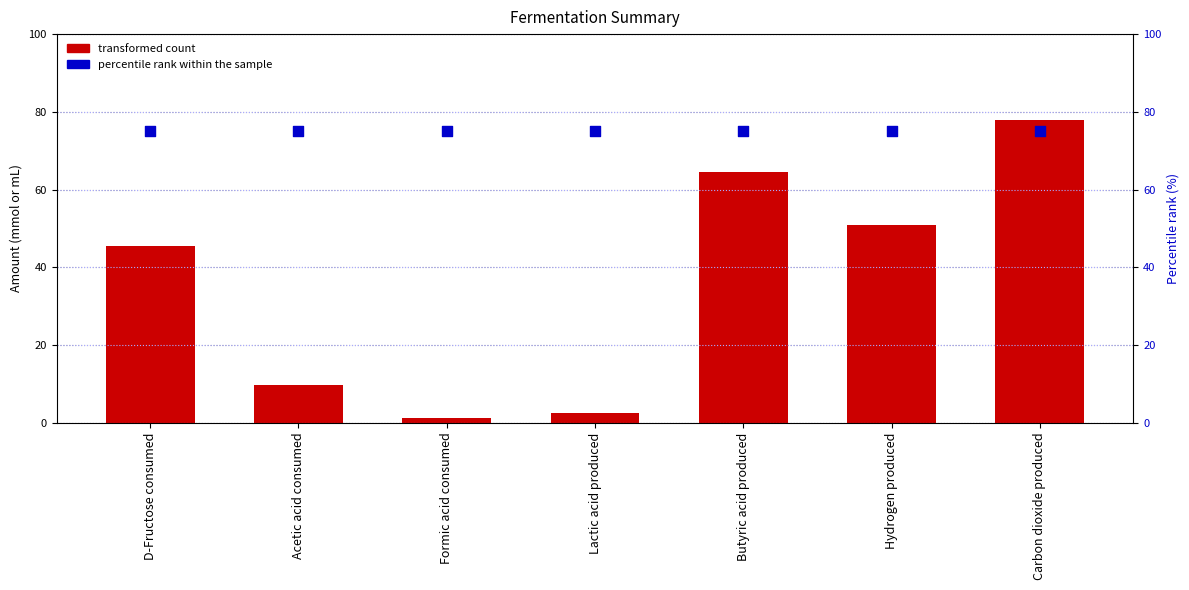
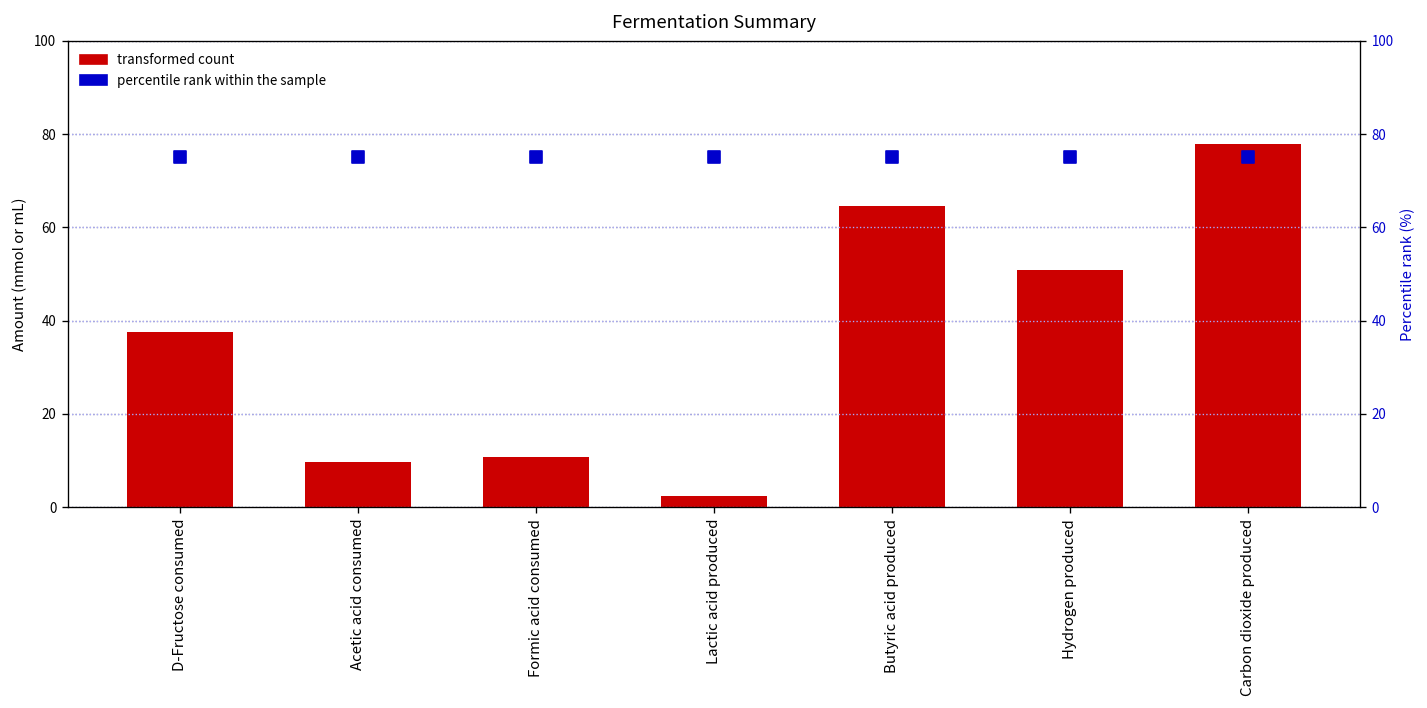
transformed count, D-Fructose consumed: 45 -> 38
transformed count, Formic acid consumed: 1 -> 11
